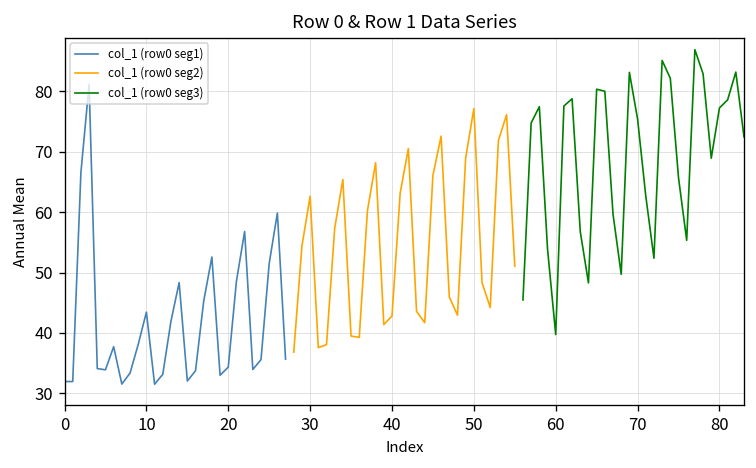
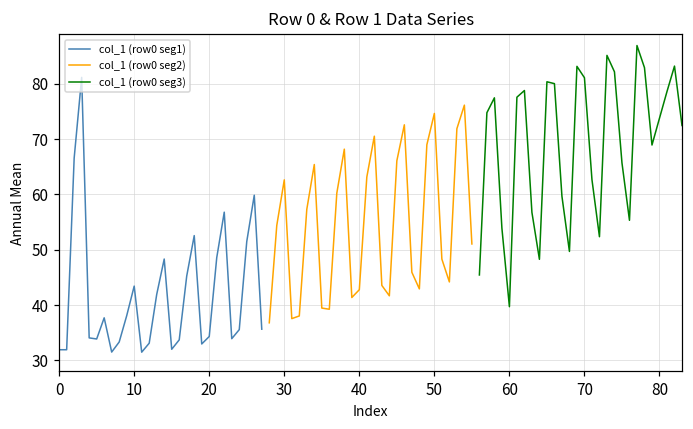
col_1 (row0 seg2), 50: 77 -> 75
col_1 (row0 seg3), 70: 75 -> 81
col_1 (row0 seg3), 80: 77 -> 74
